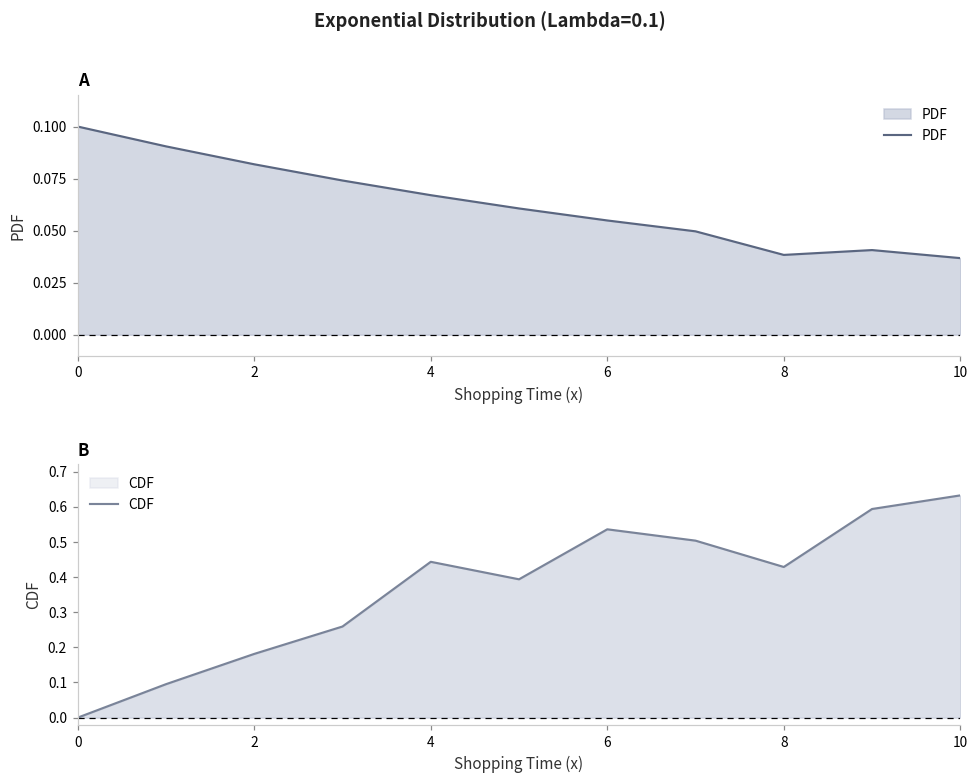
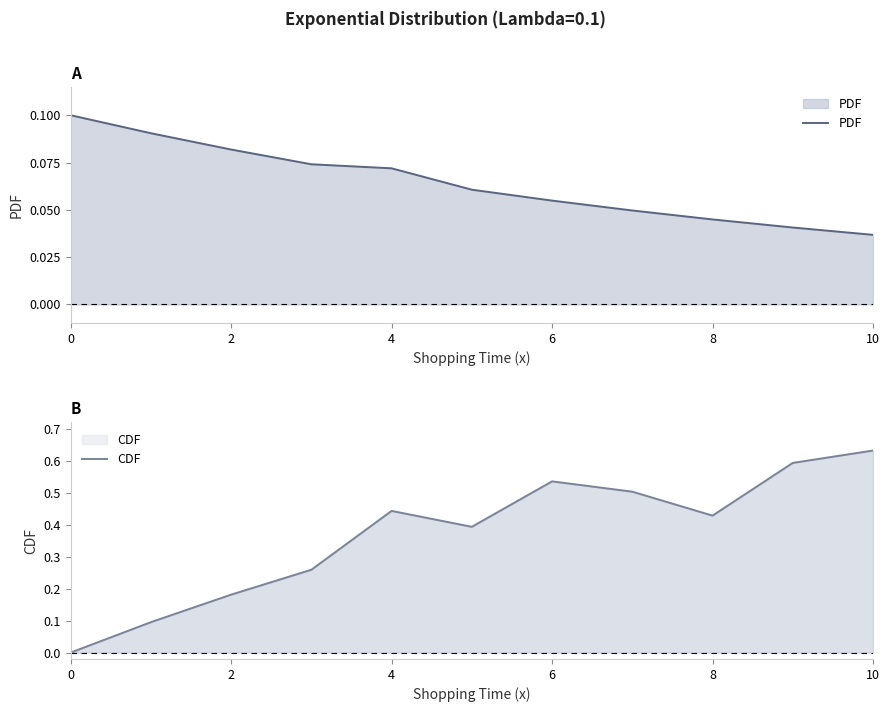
A, 4: 0.067 -> 0.072
A, 8: 0.038 -> 0.045
